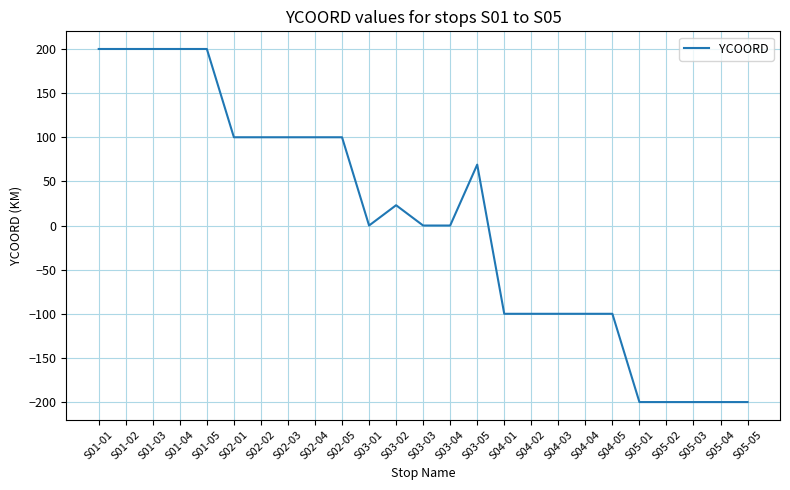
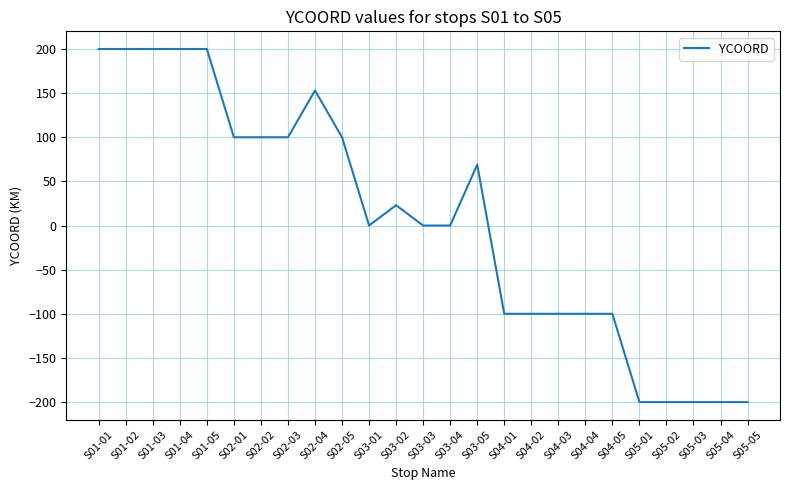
S02-04: 100 -> 150
